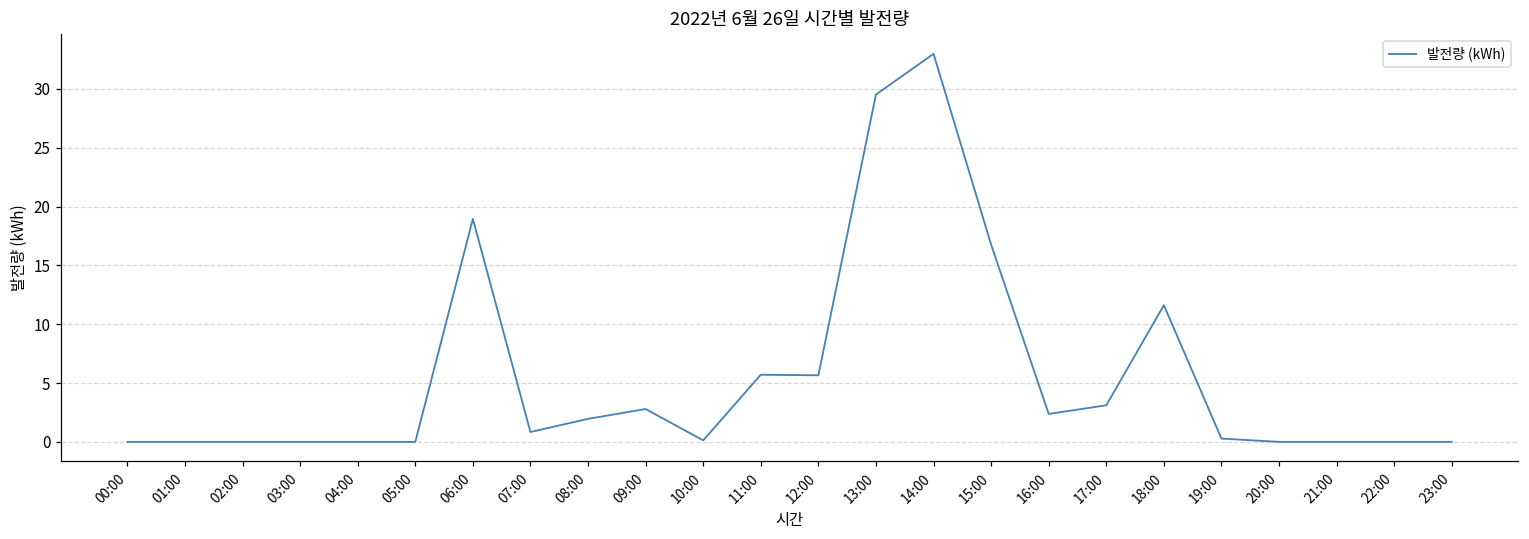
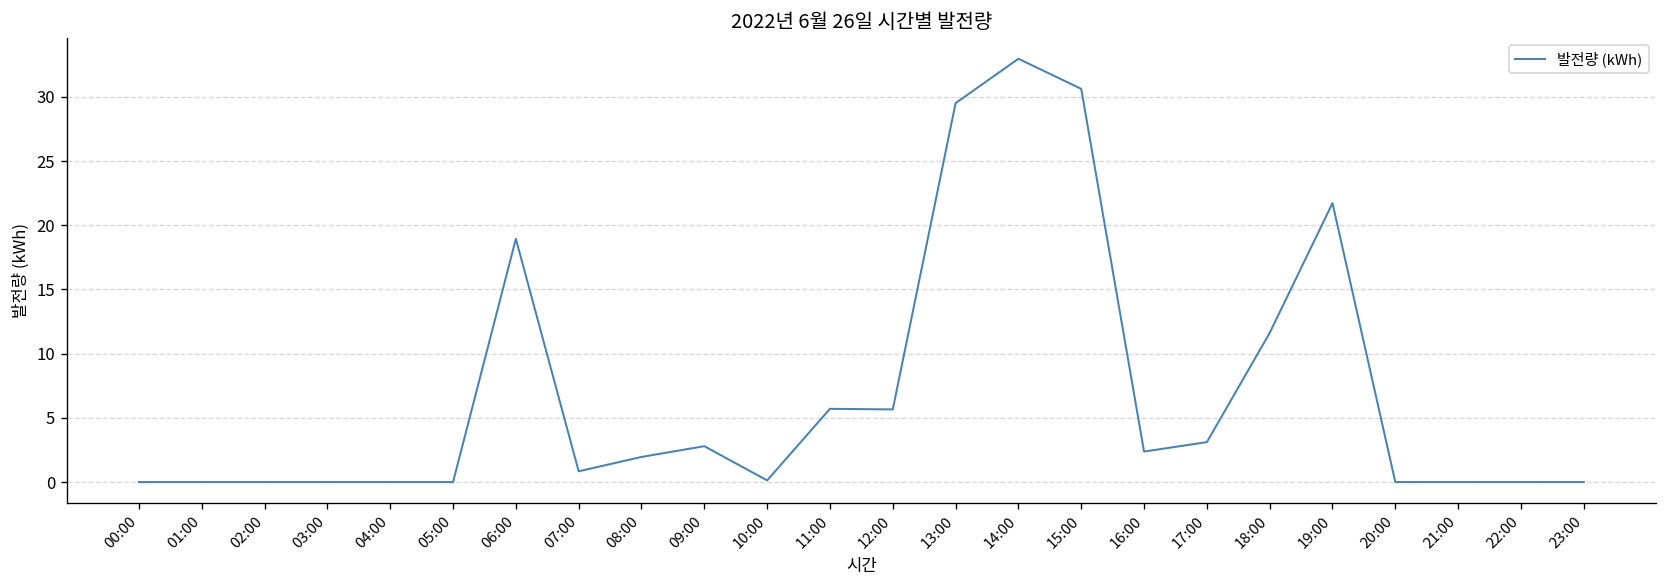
15:00: 16.8 -> 30.6
19:00: 0.3 -> 21.7
